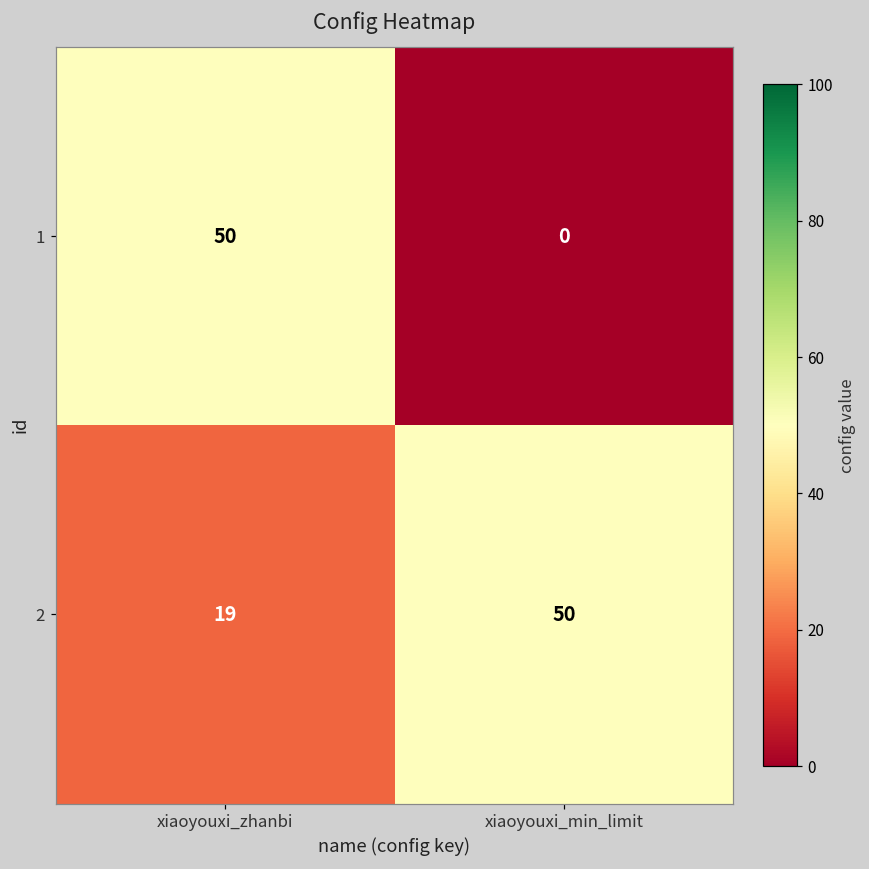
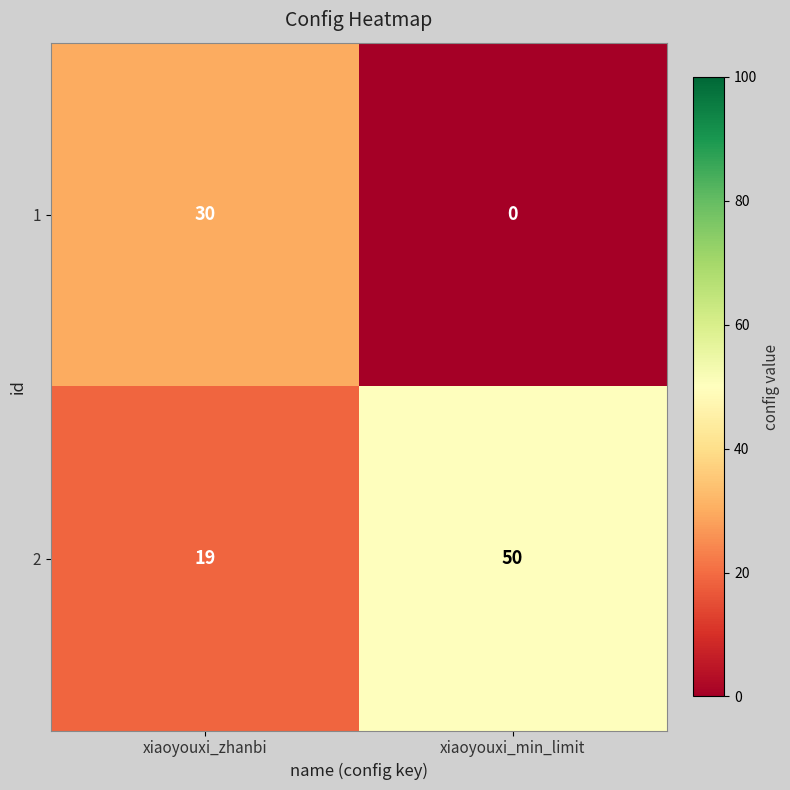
1, xiaoyouxi_zhanbi: 50 -> 30
